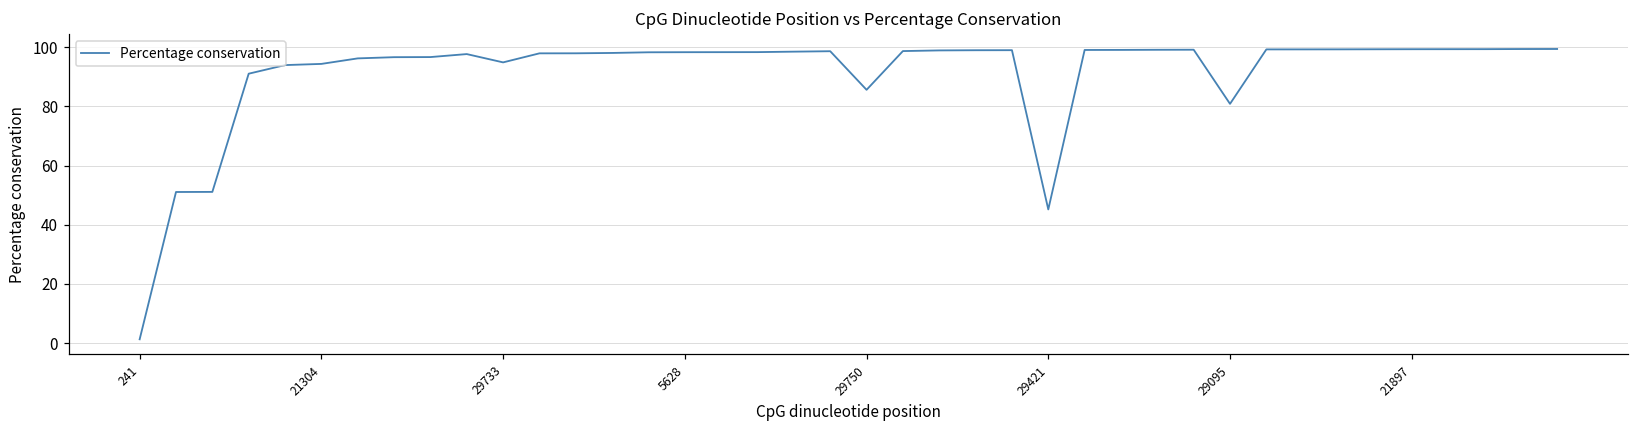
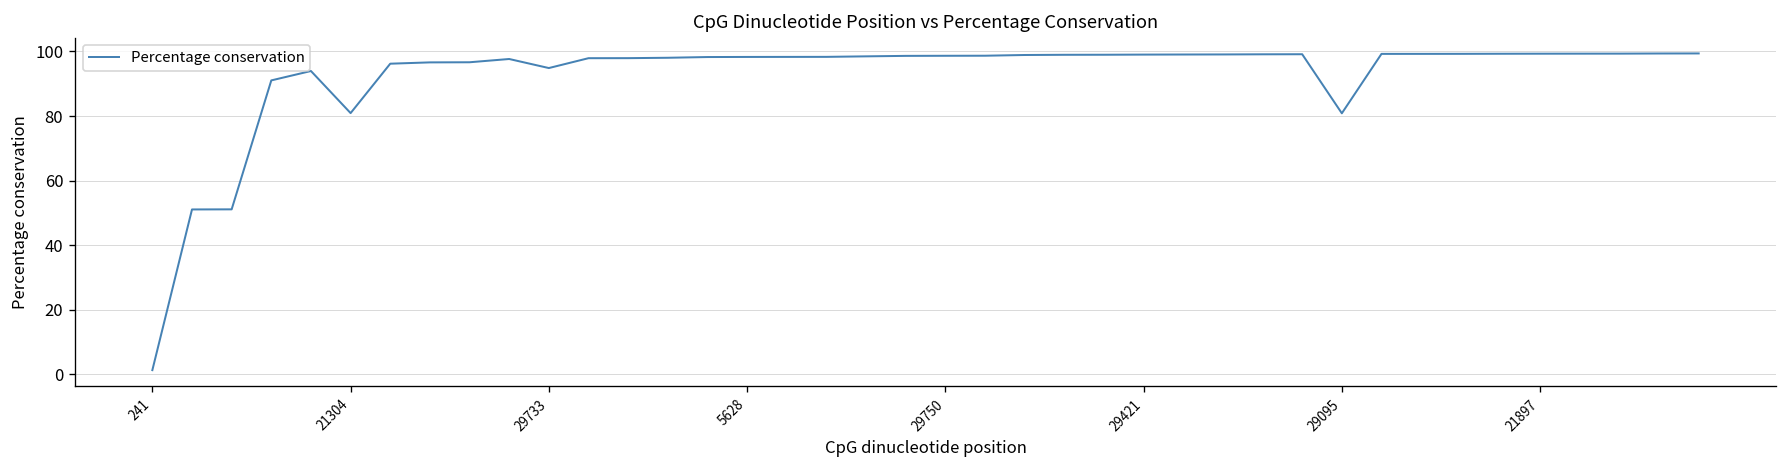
21304: 94 -> 81
29750: 86 -> 99
29421: 45 -> 99
